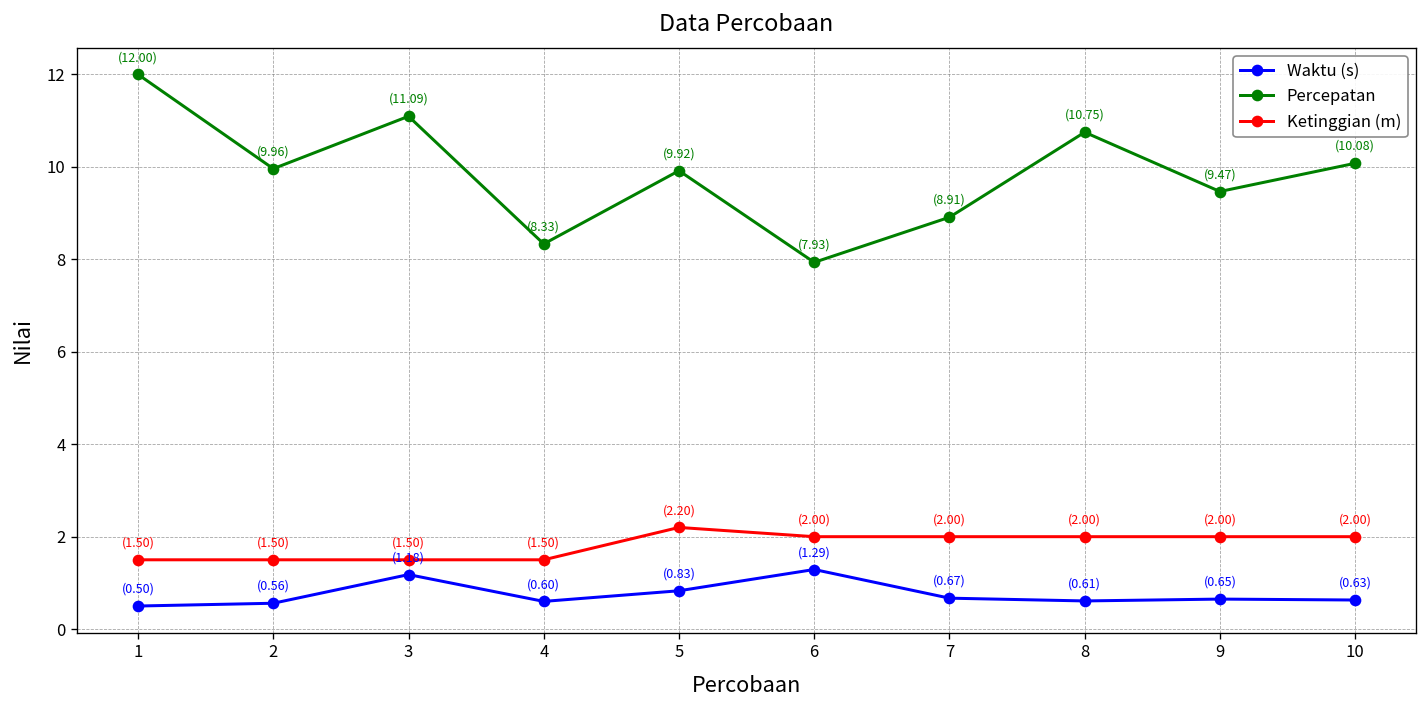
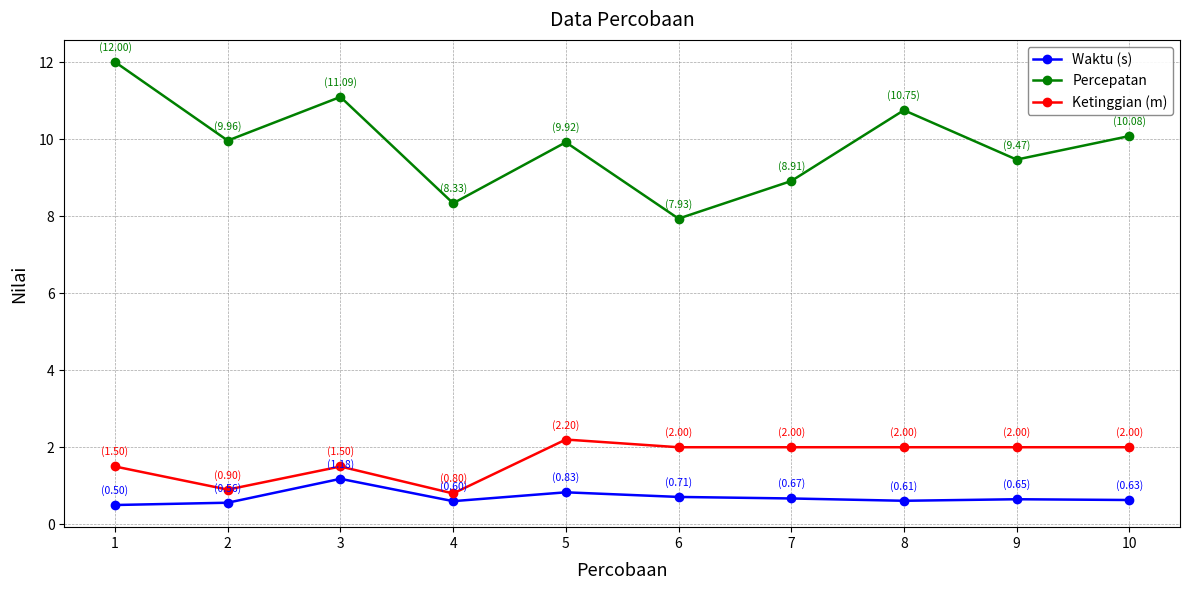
Ketinggian (m), 2: (1.50) -> (0.90)
Ketinggian (m), 4: (1.50) -> (0.80)
Waktu (s), 6: (1.29) -> (0.71)
